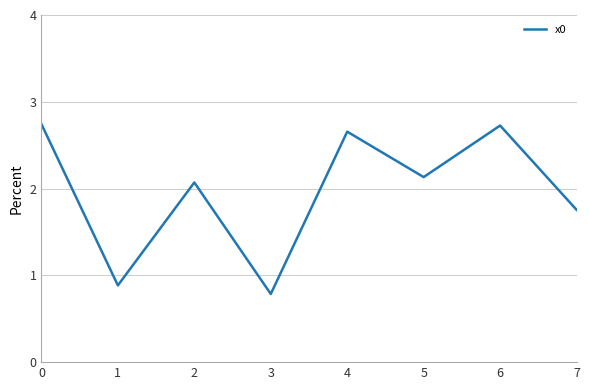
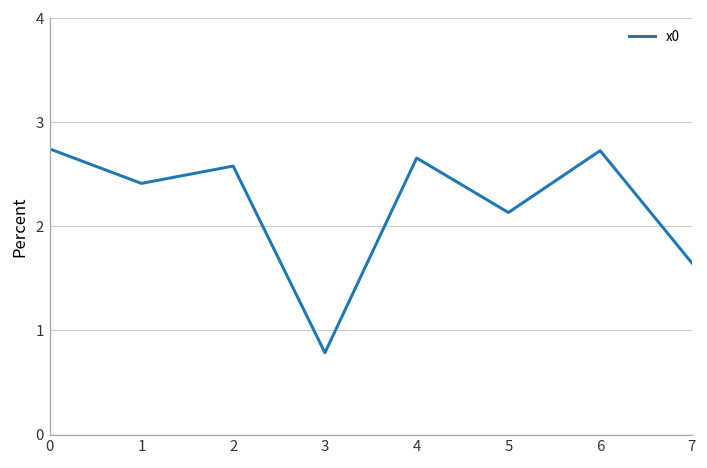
1: 0.9 -> 2.4
2: 2.1 -> 2.6
7: 1.8 -> 1.6
